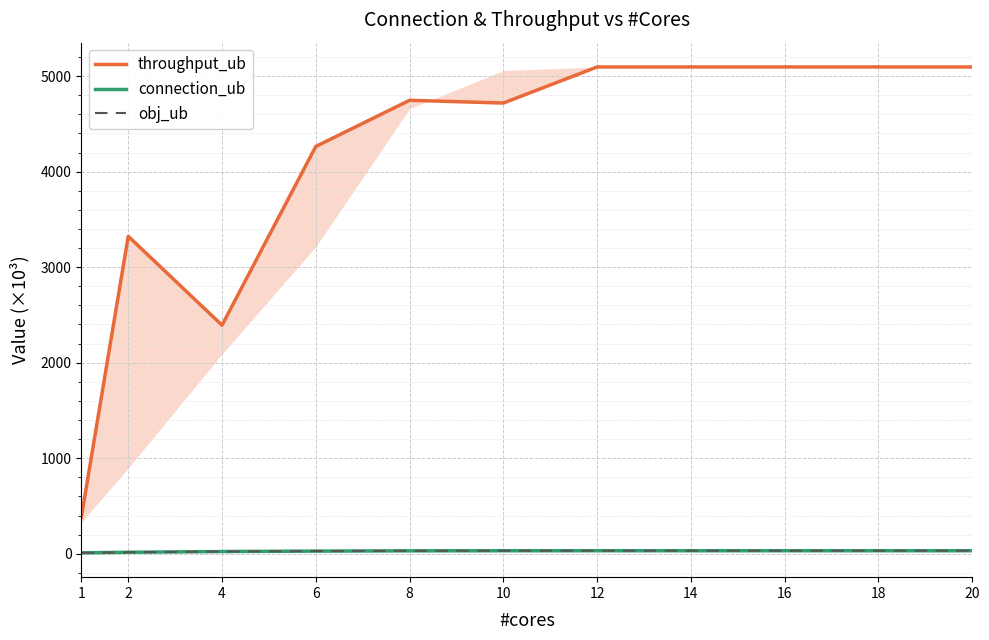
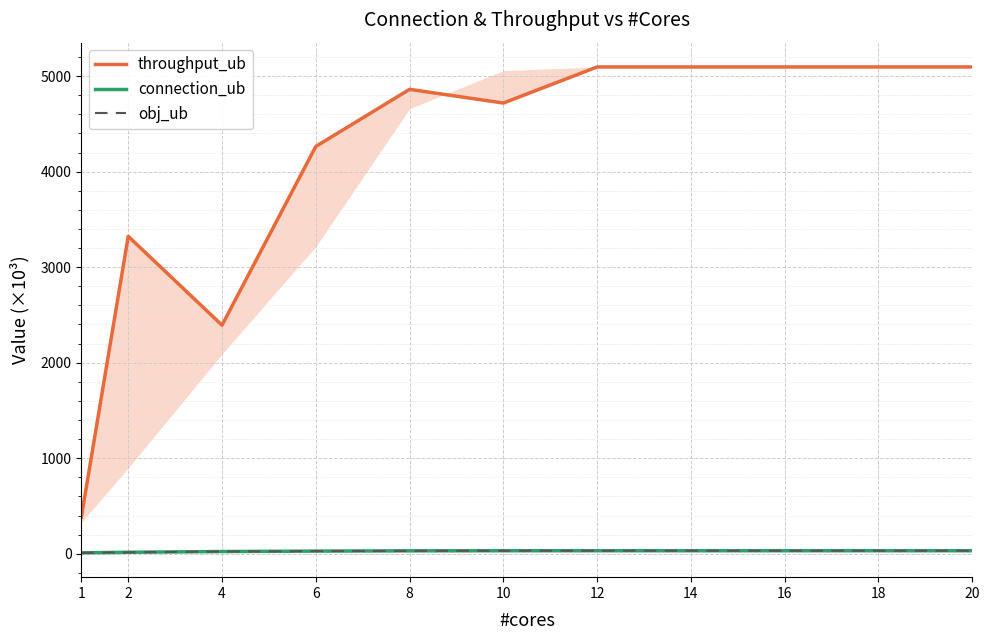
throughput_ub, 8: 4700 -> 4900
